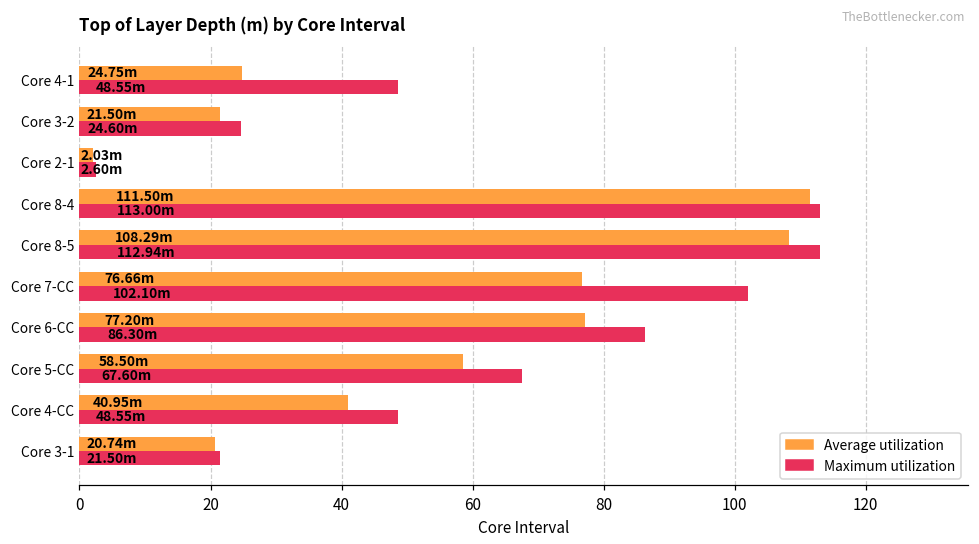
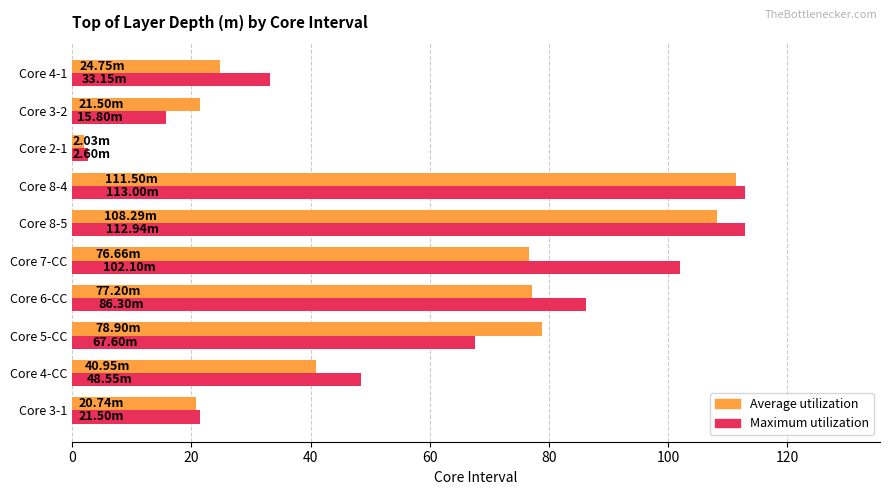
Maximum utilization, Core 4-1: 48.55m -> 33.15m
Maximum utilization, Core 3-2: 24.60m -> 15.80m
Average utilization, Core 5-CC: 58.50m -> 78.90m
